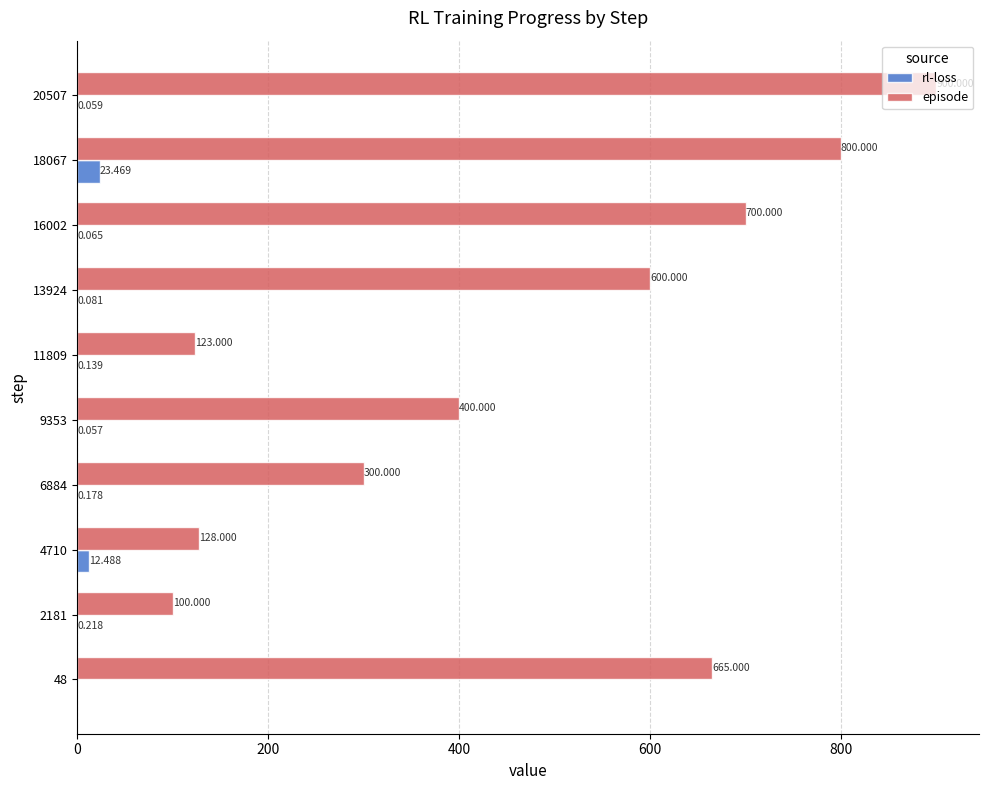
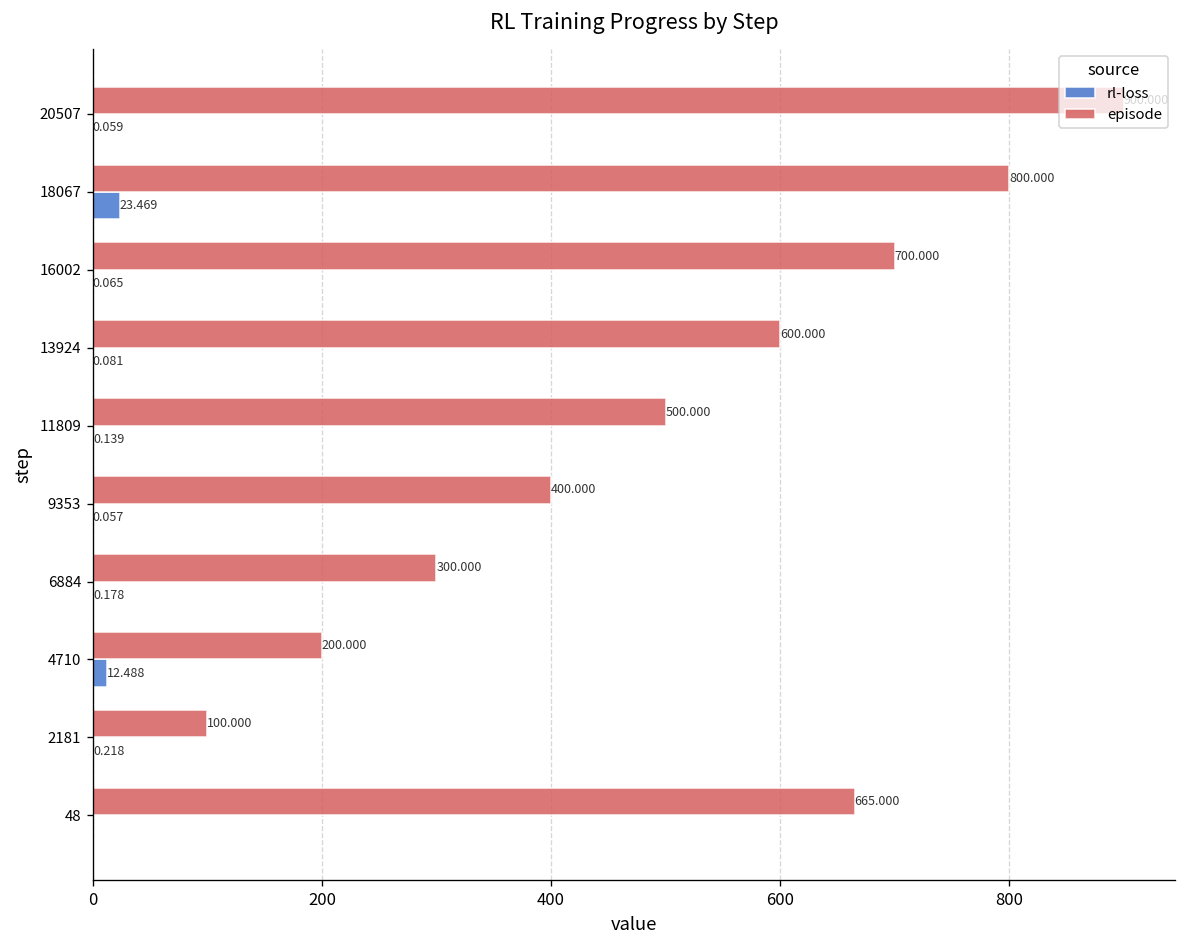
episode, 11809: 123.000 -> 500.000
episode, 4710: 128.000 -> 200.000
